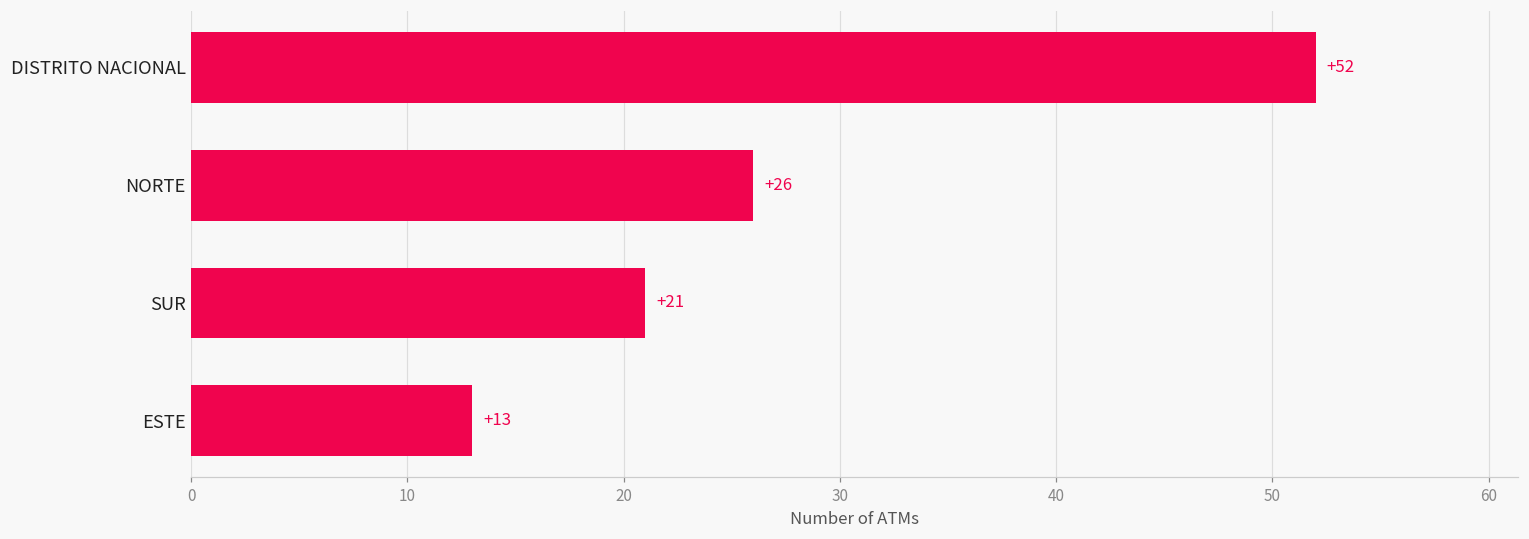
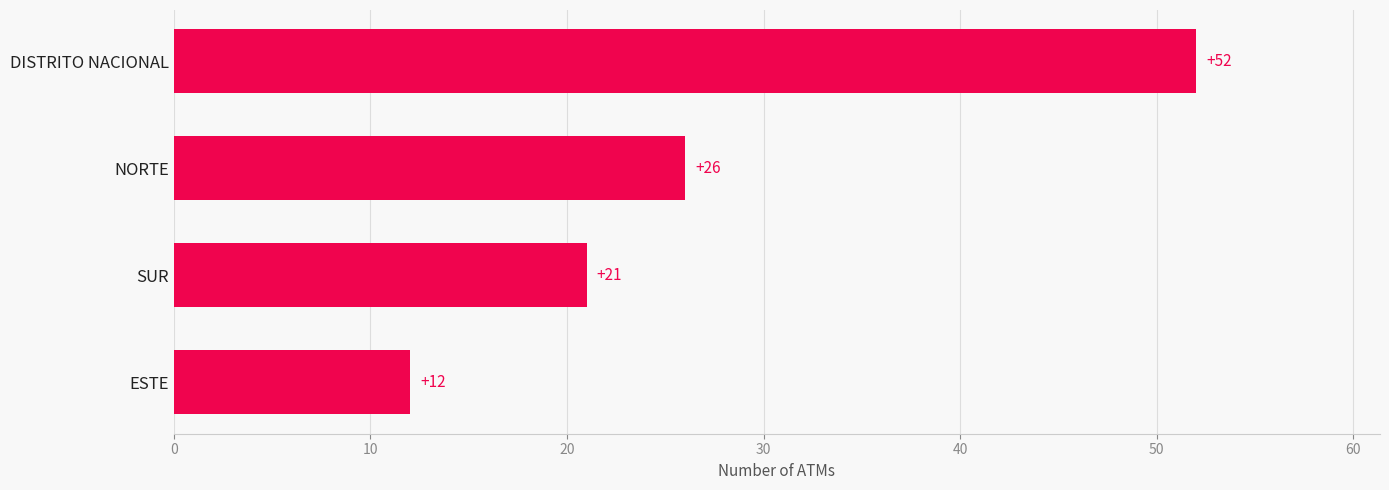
ESTE: +13 -> +12
